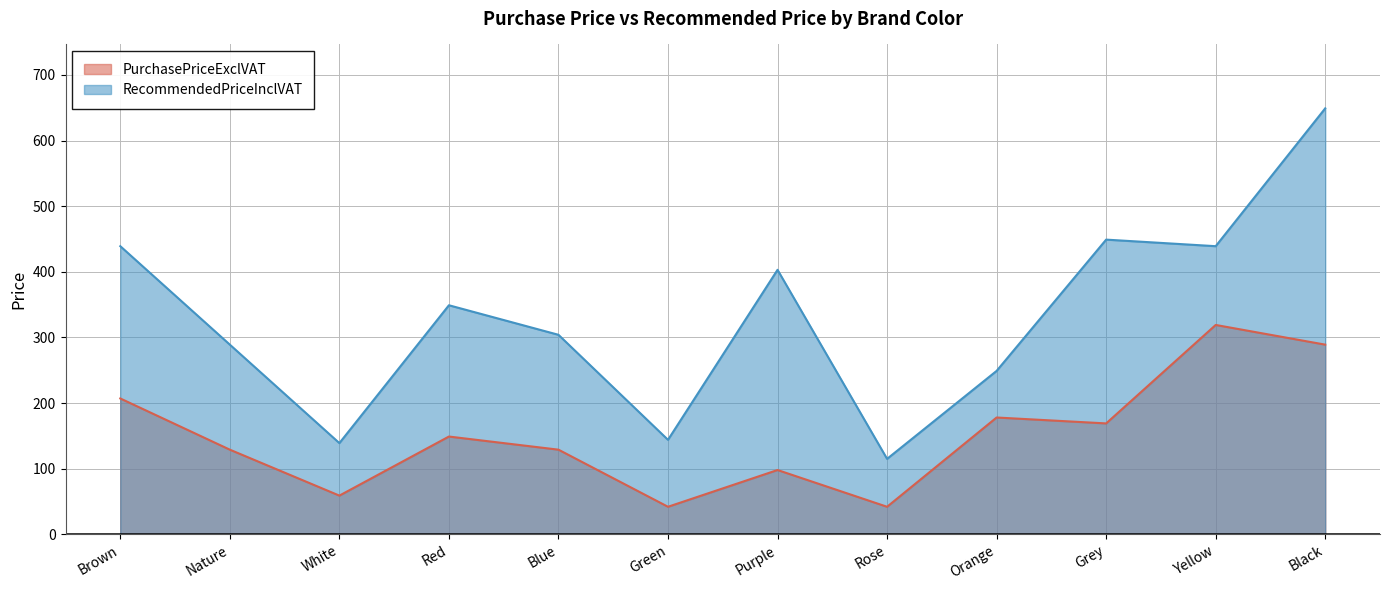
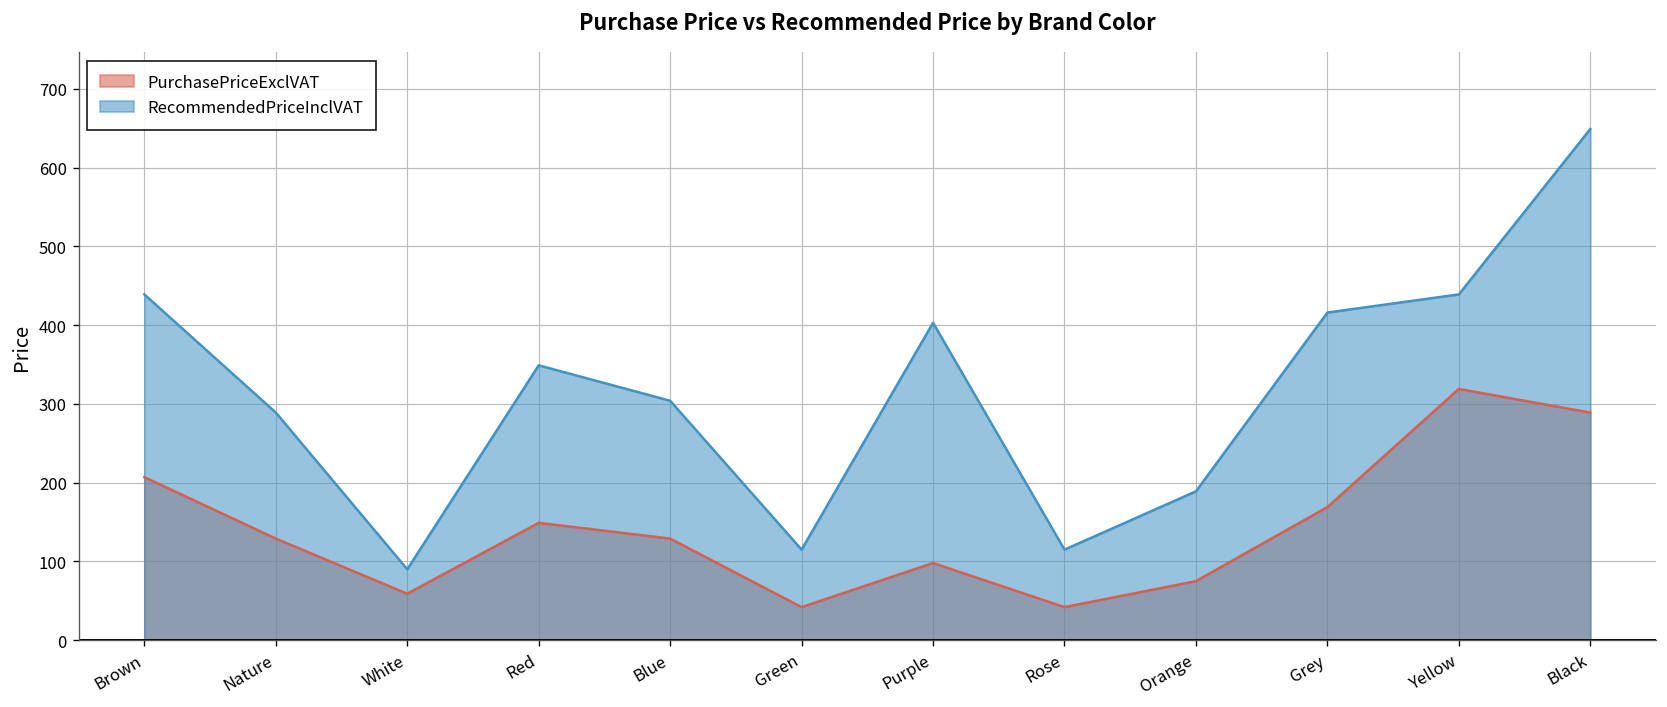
RecommendedPriceInclVAT, White: 140 -> 90
RecommendedPriceInclVAT, Green: 140 -> 120
PurchasePriceExclVAT, Orange: 180 -> 80
RecommendedPriceInclVAT, Orange: 250 -> 190
RecommendedPriceInclVAT, Grey: 450 -> 420
